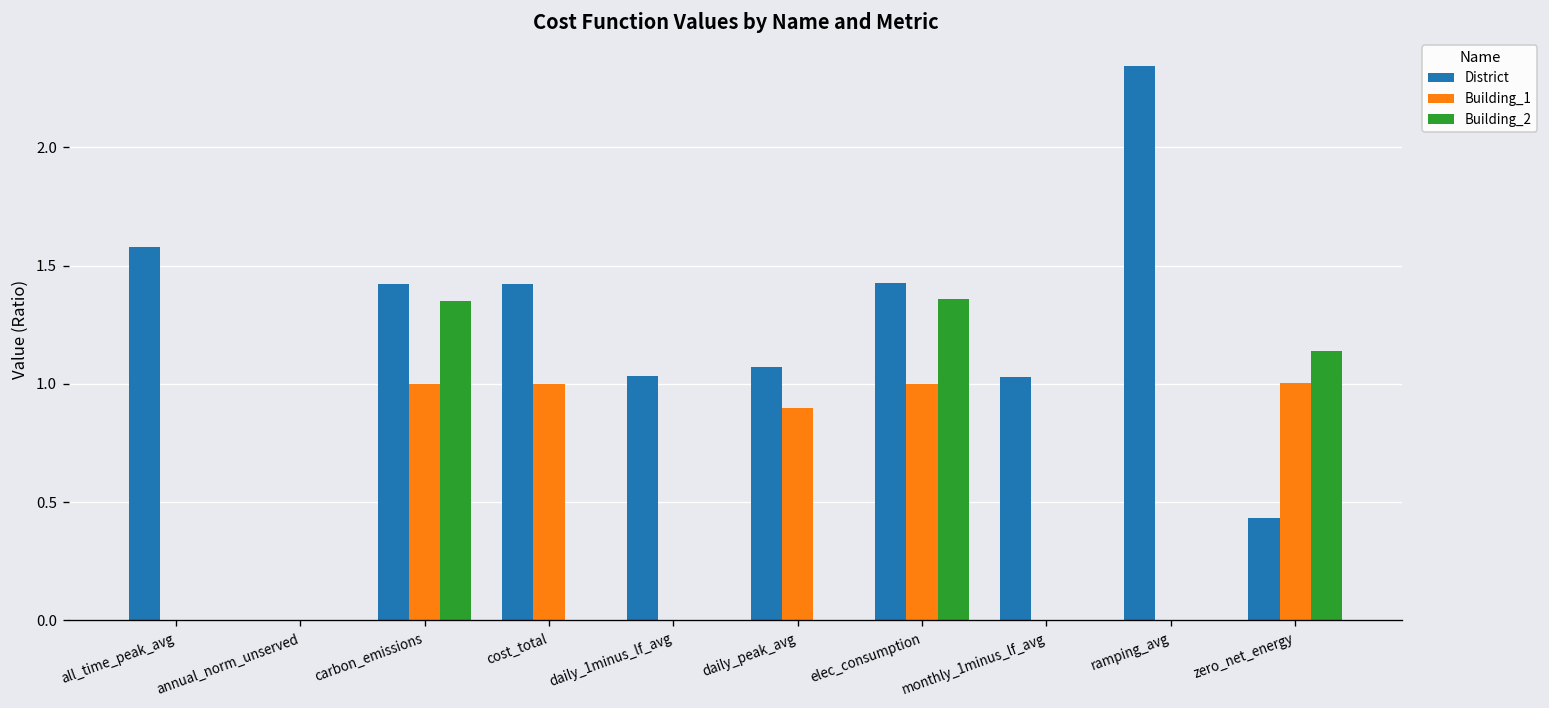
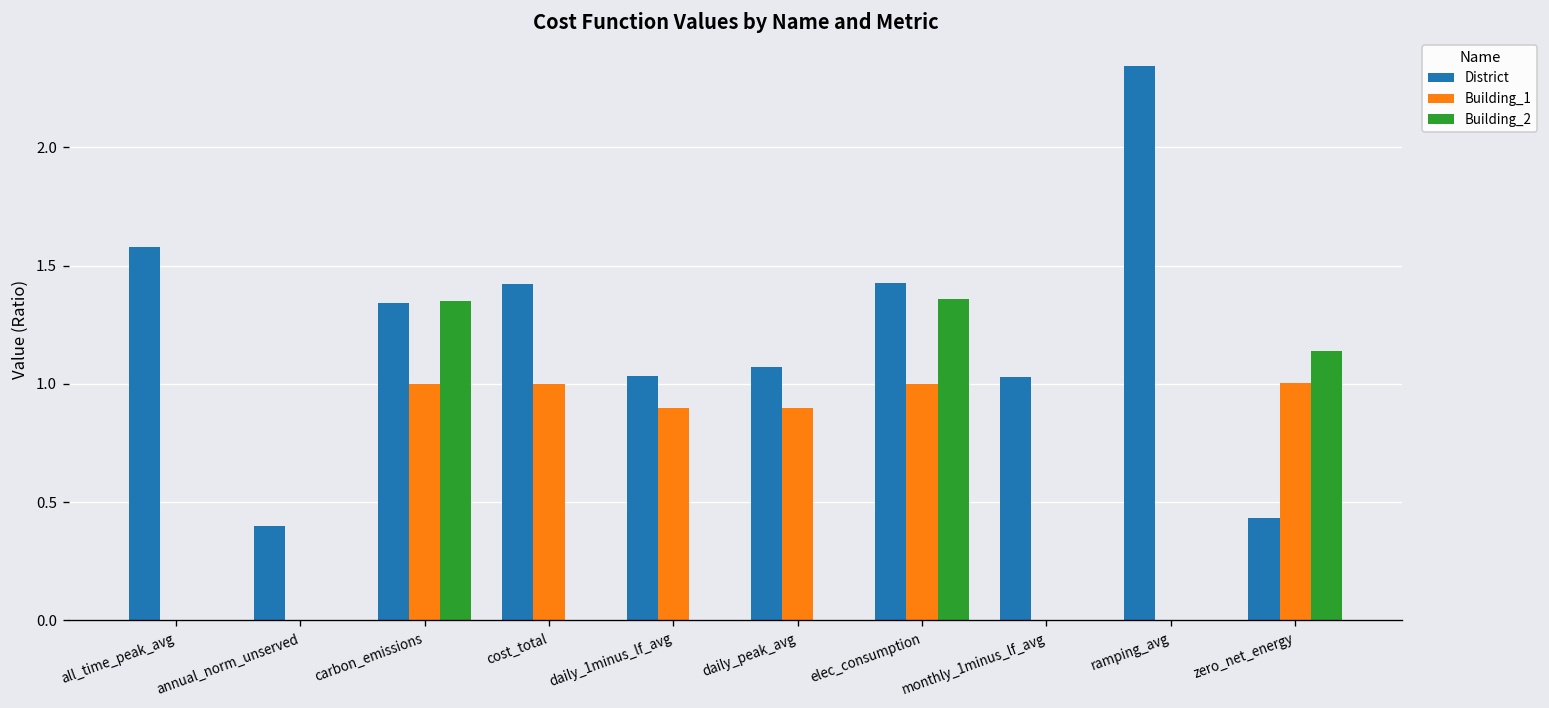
District, annual_norm_unserved: 0.0 -> 0.4
District, carbon_emissions: 1.42 -> 1.34
Building_1, daily_1minus_lf_avg: 0.0 -> 0.9
